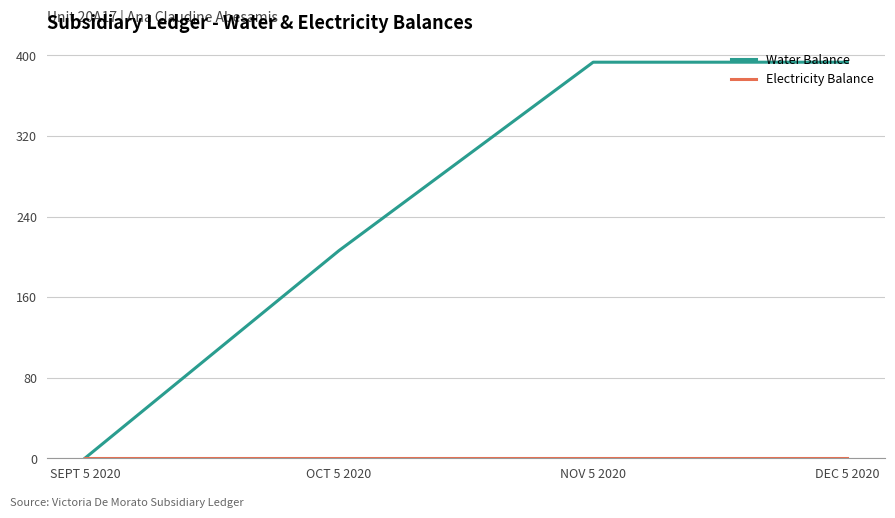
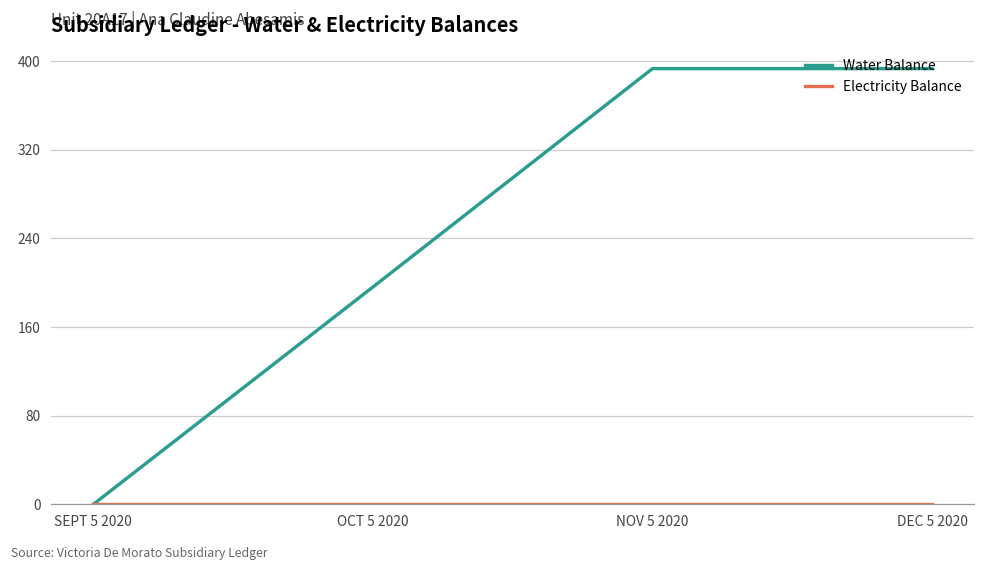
Water Balance, OCT 5 2020: 206 -> 196
